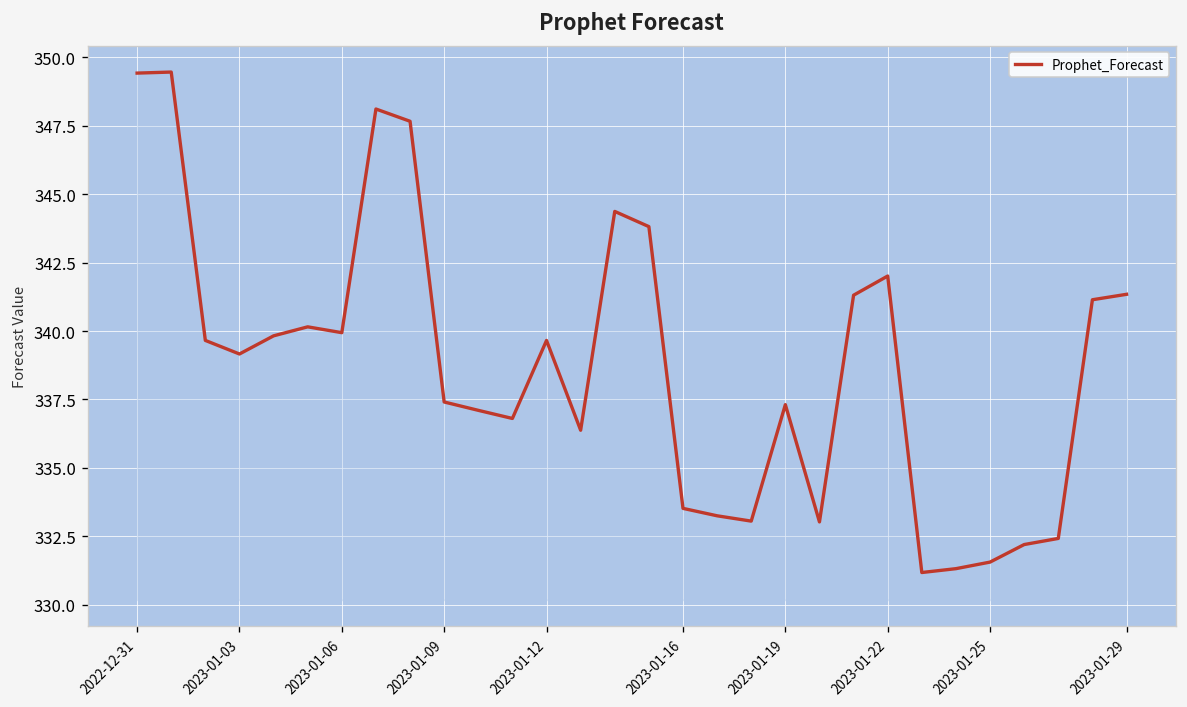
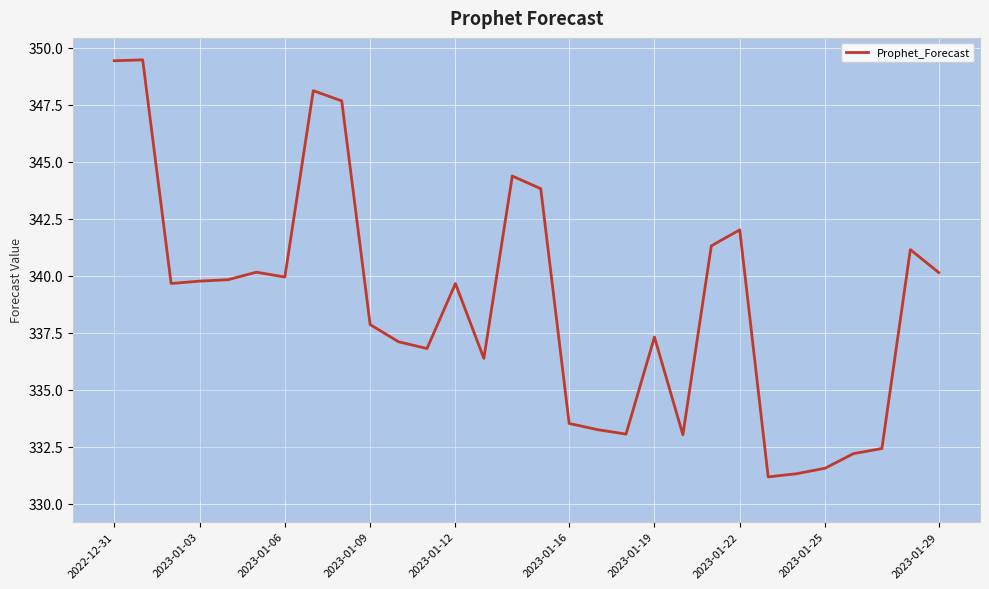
2023-01-03: 339.2 -> 339.8
2023-01-09: 337.4 -> 337.9
2023-01-29: 341.3 -> 340.1
